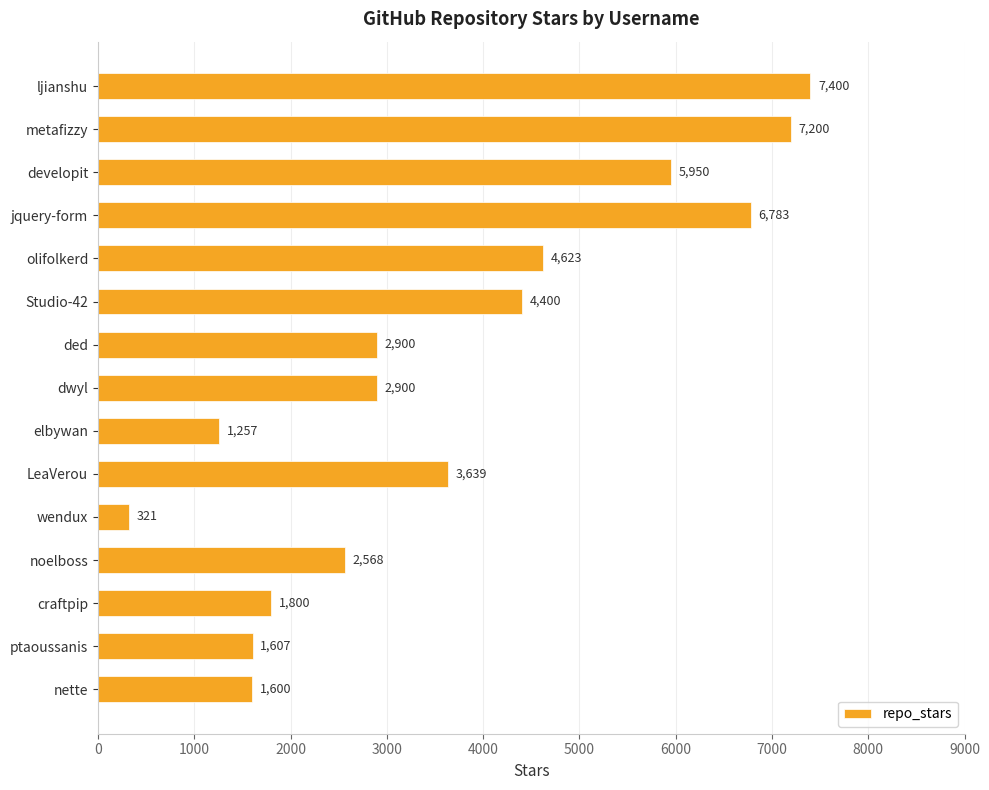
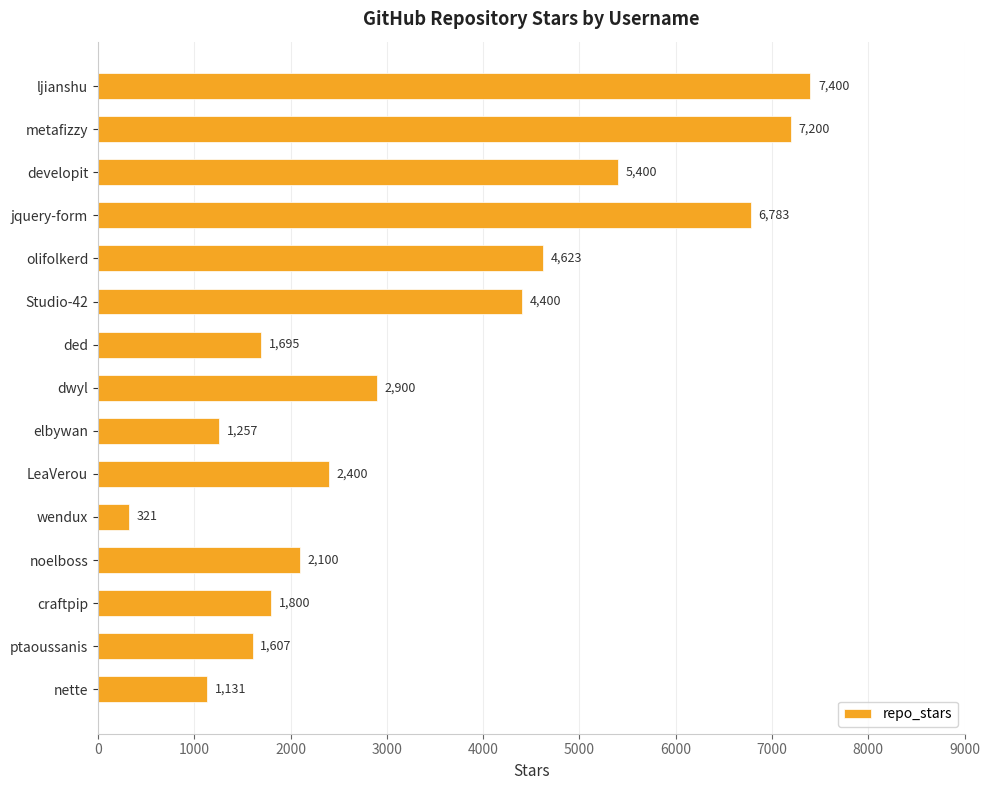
developit: 5,950 -> 5,400
ded: 2,900 -> 1,695
LeaVerou: 3,639 -> 2,400
noelboss: 2,568 -> 2,100
nette: 1,600 -> 1,131
